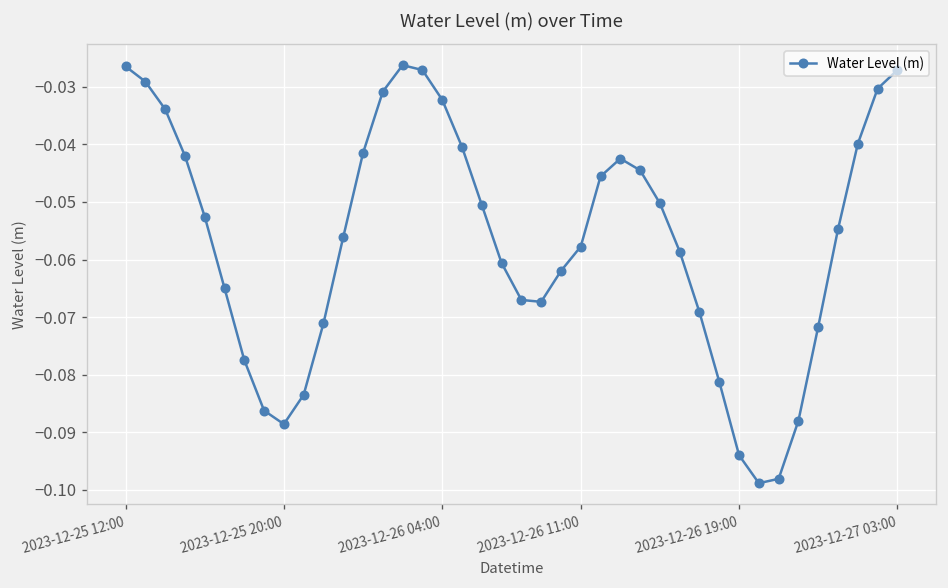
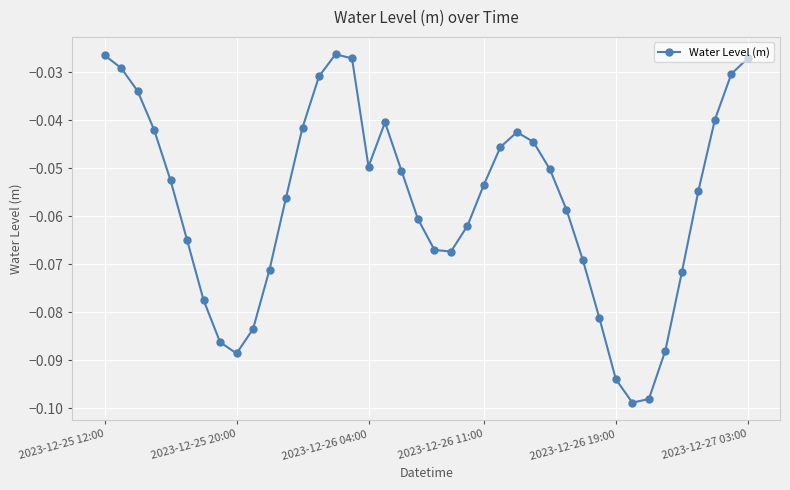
2023-12-26 04:00: -0.032 -> -0.050
2023-12-26 11:00: -0.058 -> -0.053
